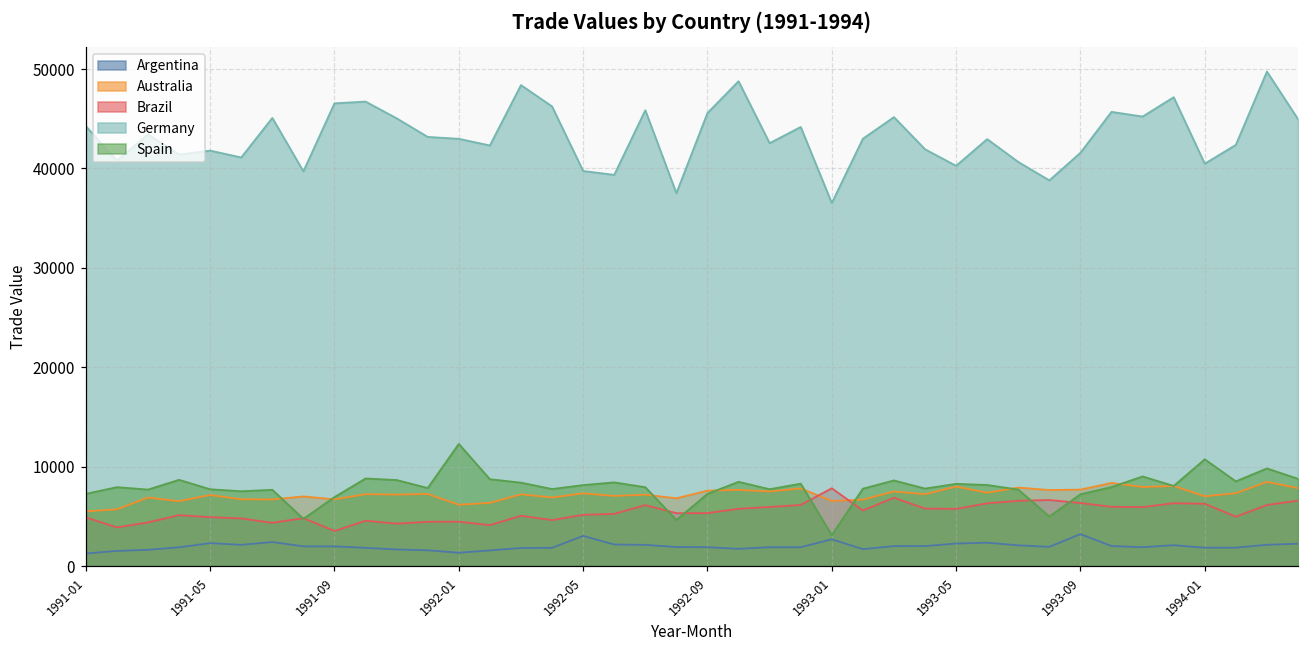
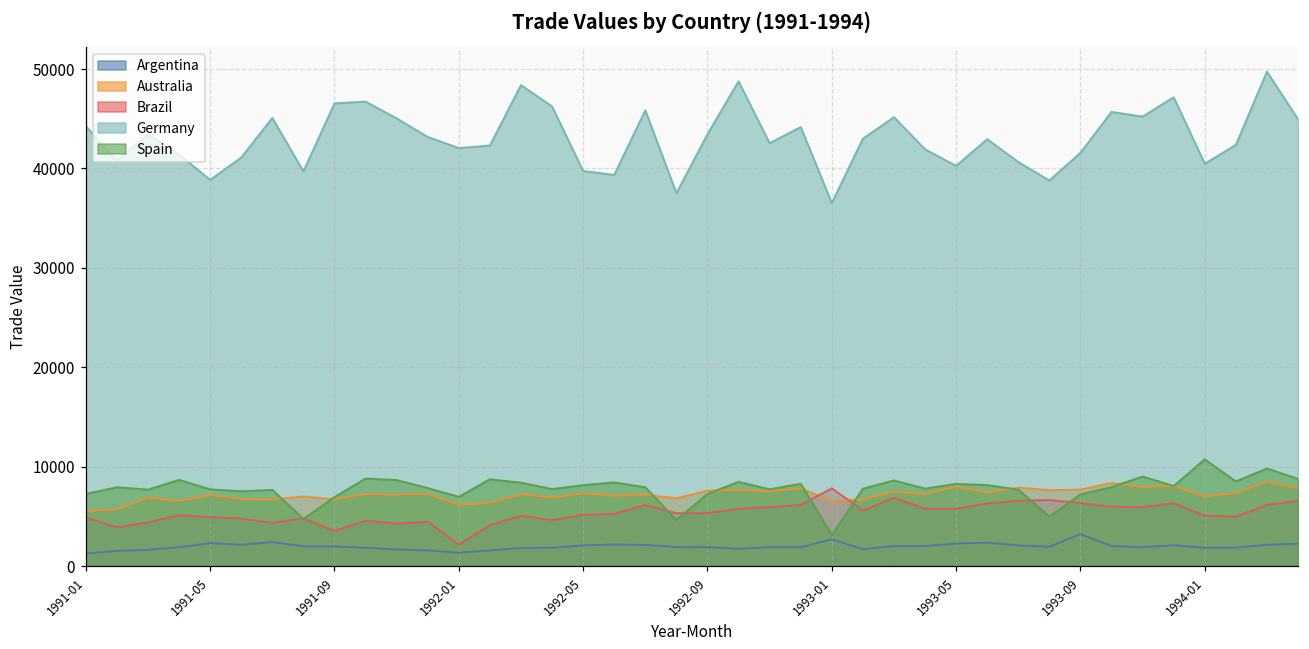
Germany, 1991-05: 42000 -> 39000
Brazil, 1992-01: 4000 -> 2000
Germany, 1992-01: 43000 -> 42000
Spain, 1992-01: 12000 -> 7000
Argentina, 1992-05: 3000 -> 2000
Germany, 1992-09: 46000 -> 43000
Brazil, 1994-01: 6000 -> 5000
